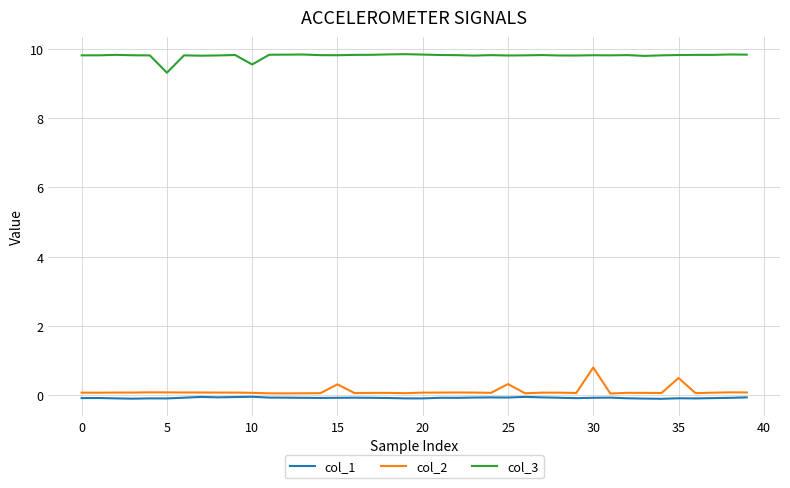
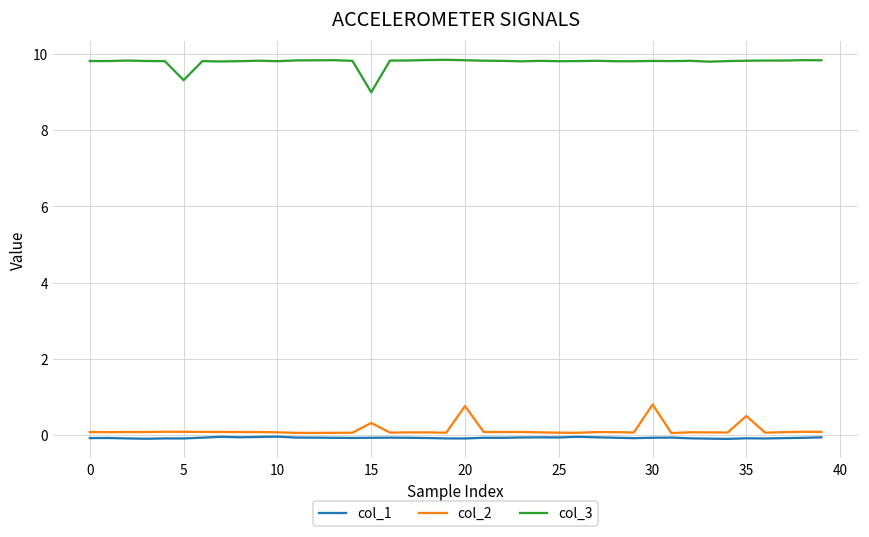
col_3, 10: 9.5 -> 9.8
col_3, 15: 9.8 -> 9.0
col_2, 20: 0.1 -> 0.8
col_2, 25: 0.3 -> 0.1
